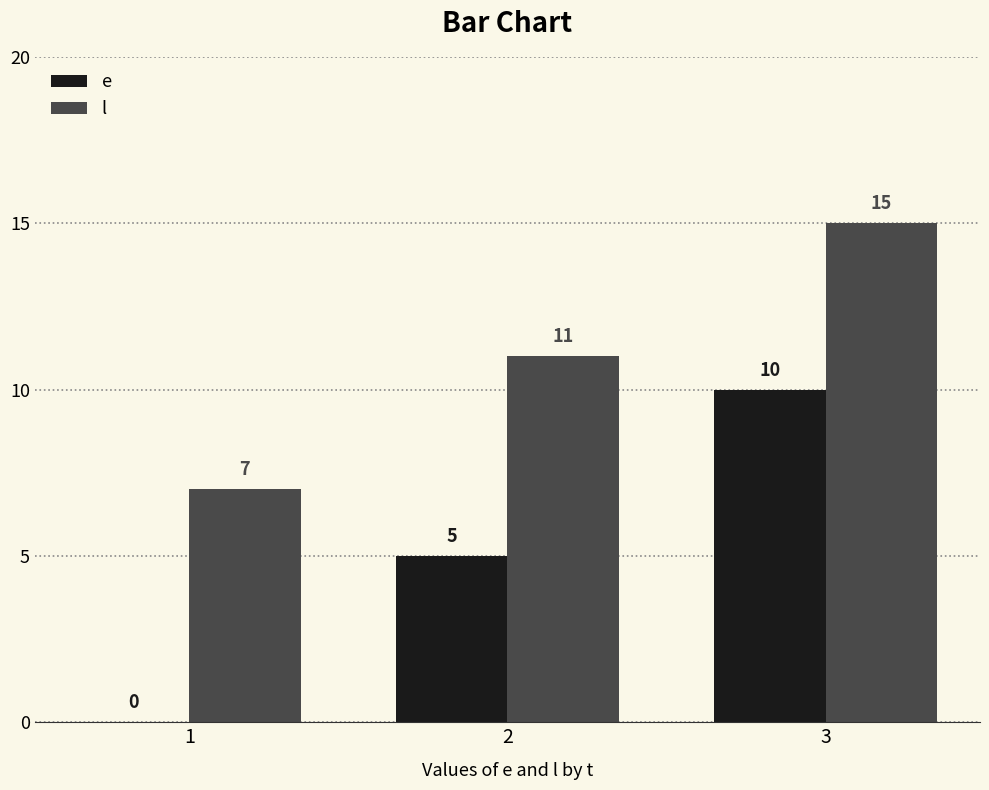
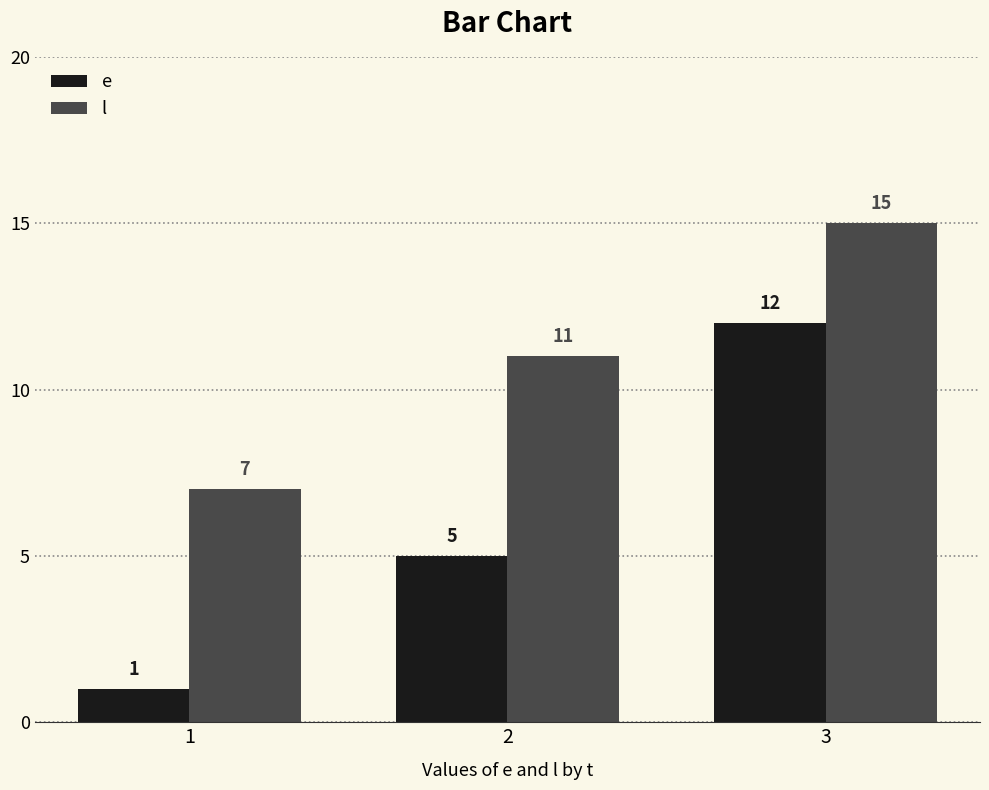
e, 1: 0 -> 1
e, 3: 10 -> 12
